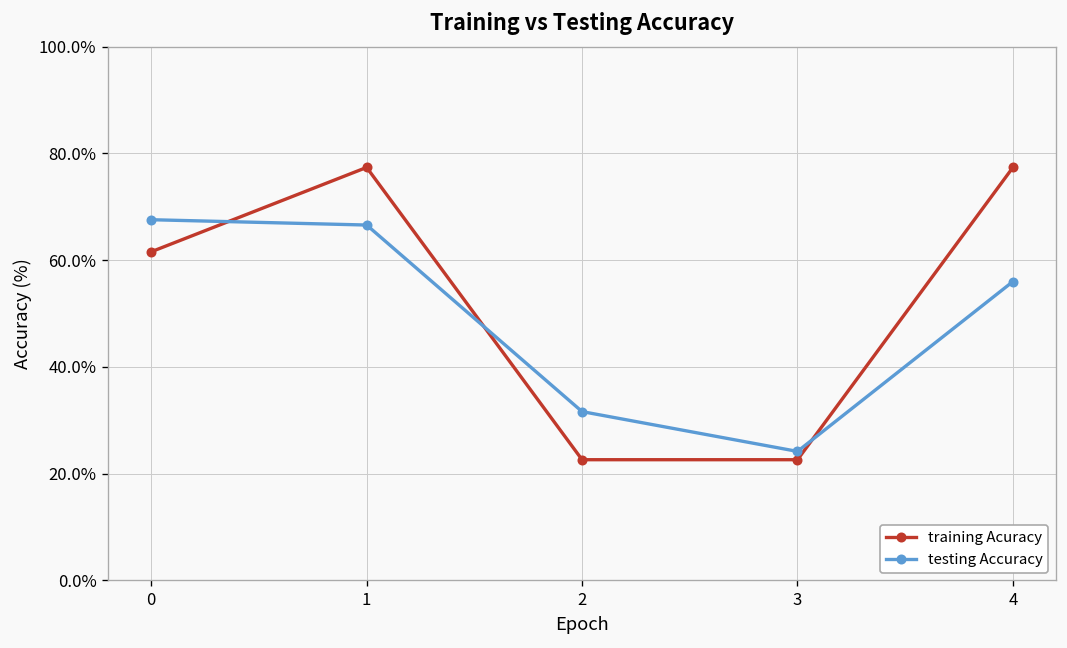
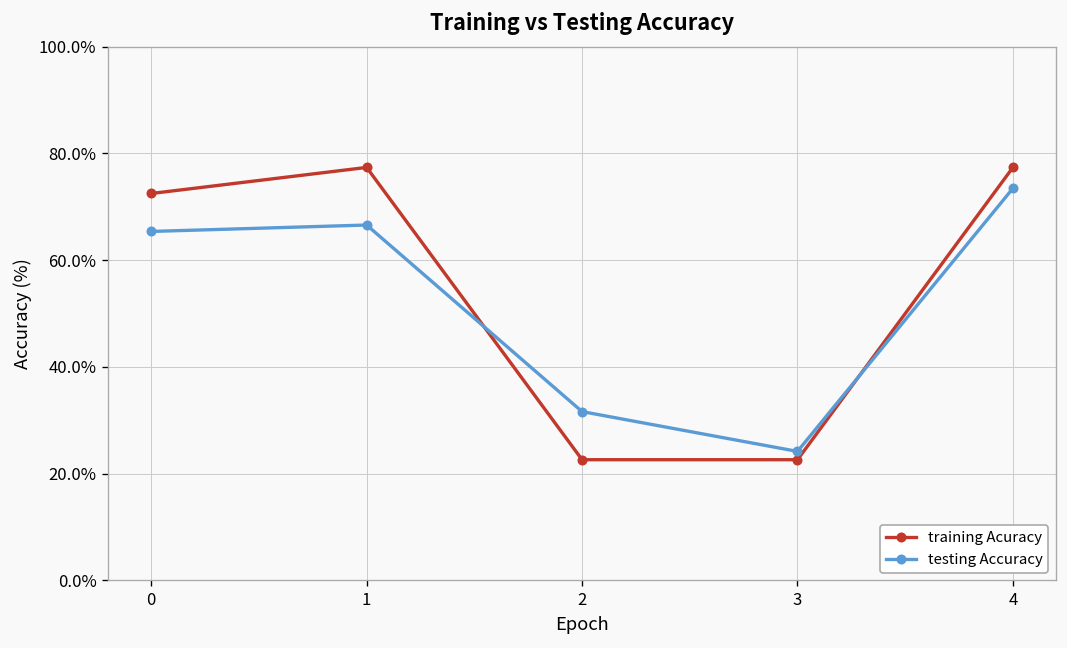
training Acuracy, 0: 62% -> 72%
testing Accuracy, 0: 68% -> 65%
testing Accuracy, 4: 56% -> 73%
